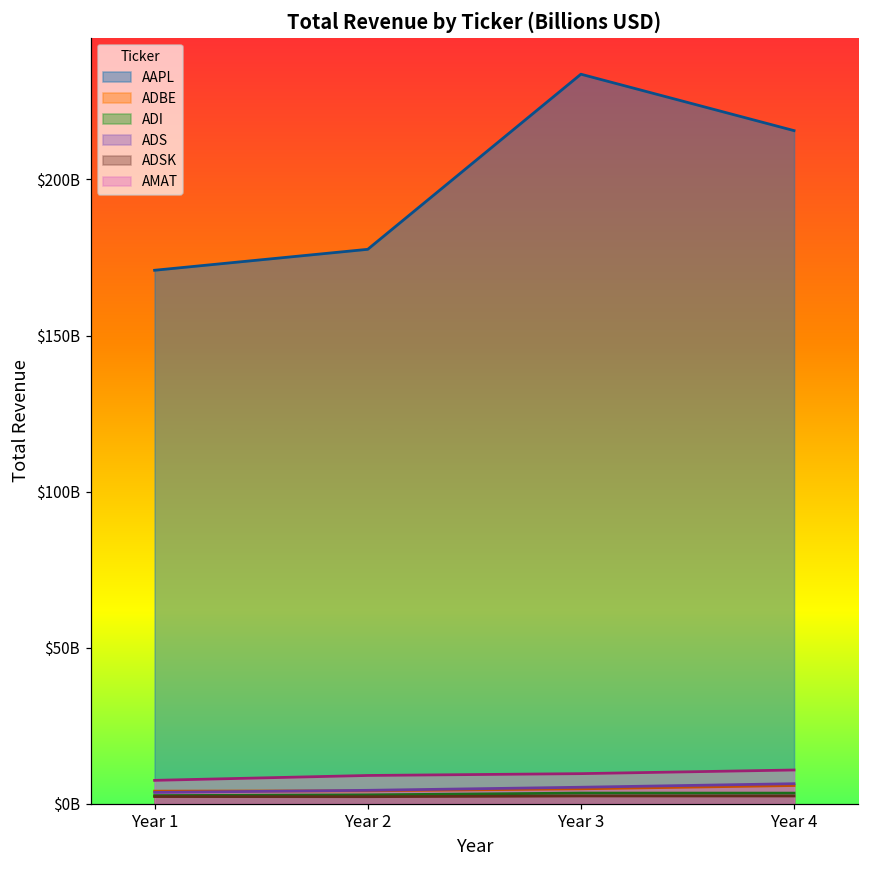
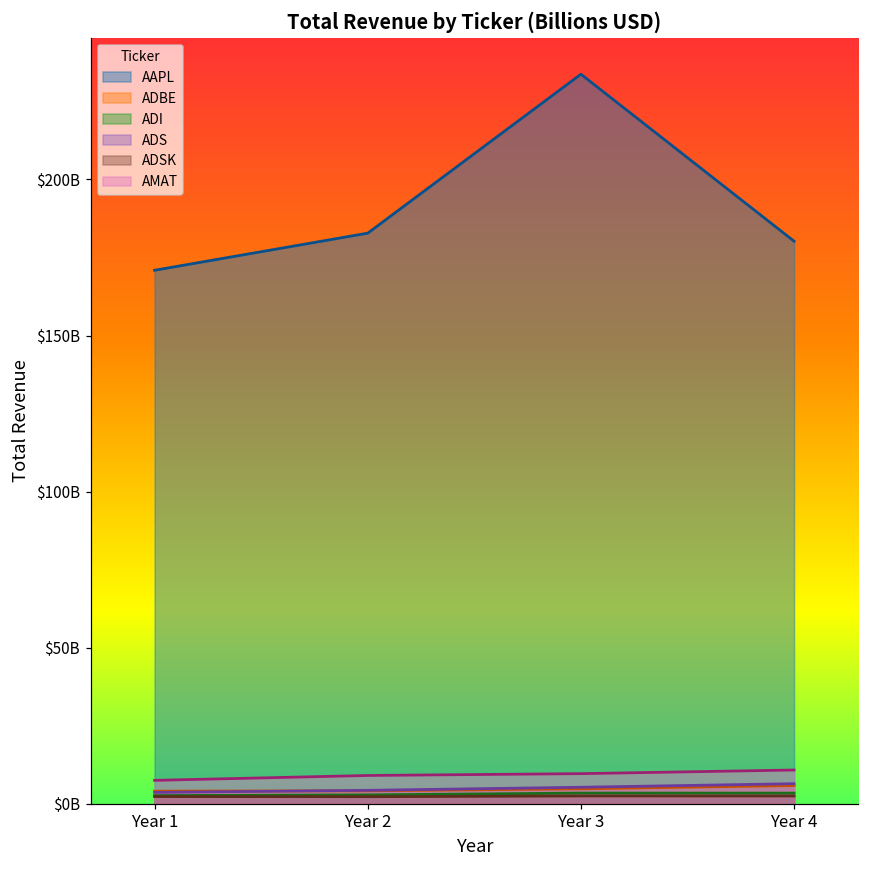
AAPL, Year 2: $178000000000 -> $183000000000
AAPL, Year 4: $216000000000 -> $180000000000
